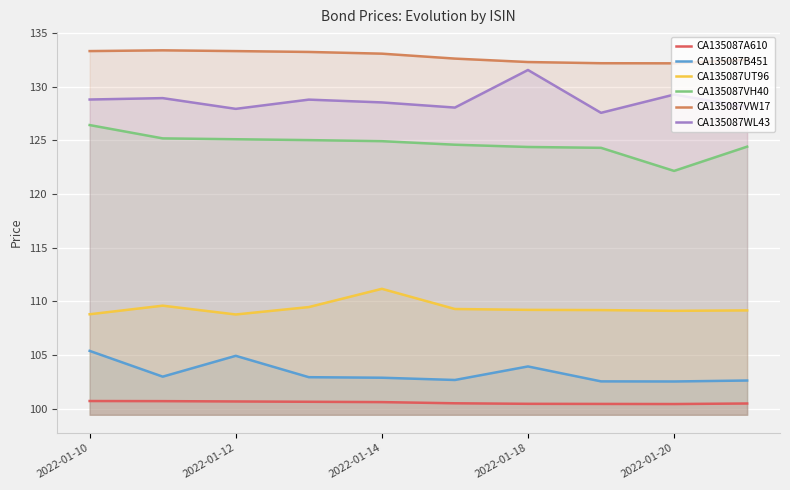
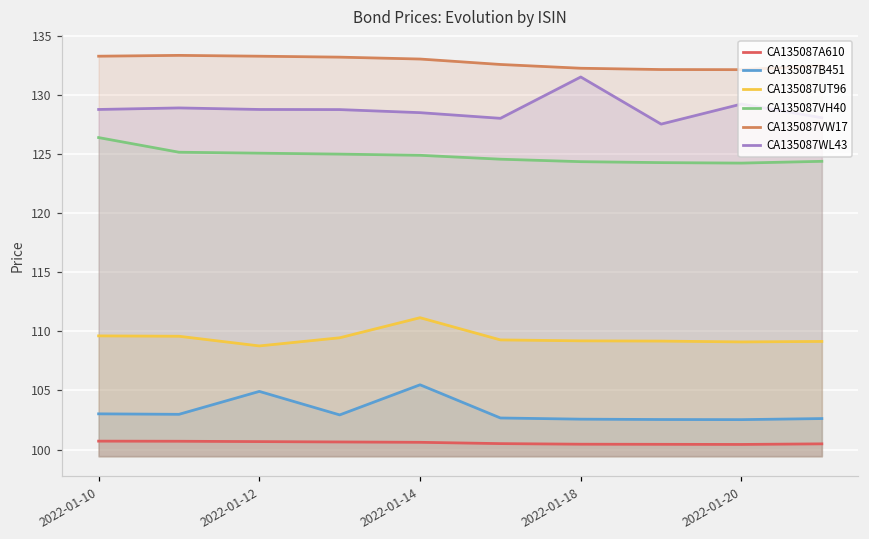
CA135087B451, 2022-01-10: 105.4 -> 103.0
CA135087UT96, 2022-01-10: 108.8 -> 109.6
CA135087WL43, 2022-01-12: 127.9 -> 128.8
CA135087B451, 2022-01-14: 102.9 -> 105.5
CA135087B451, 2022-01-18: 103.9 -> 102.6
CA135087VH40, 2022-01-20: 122.1 -> 124.3
